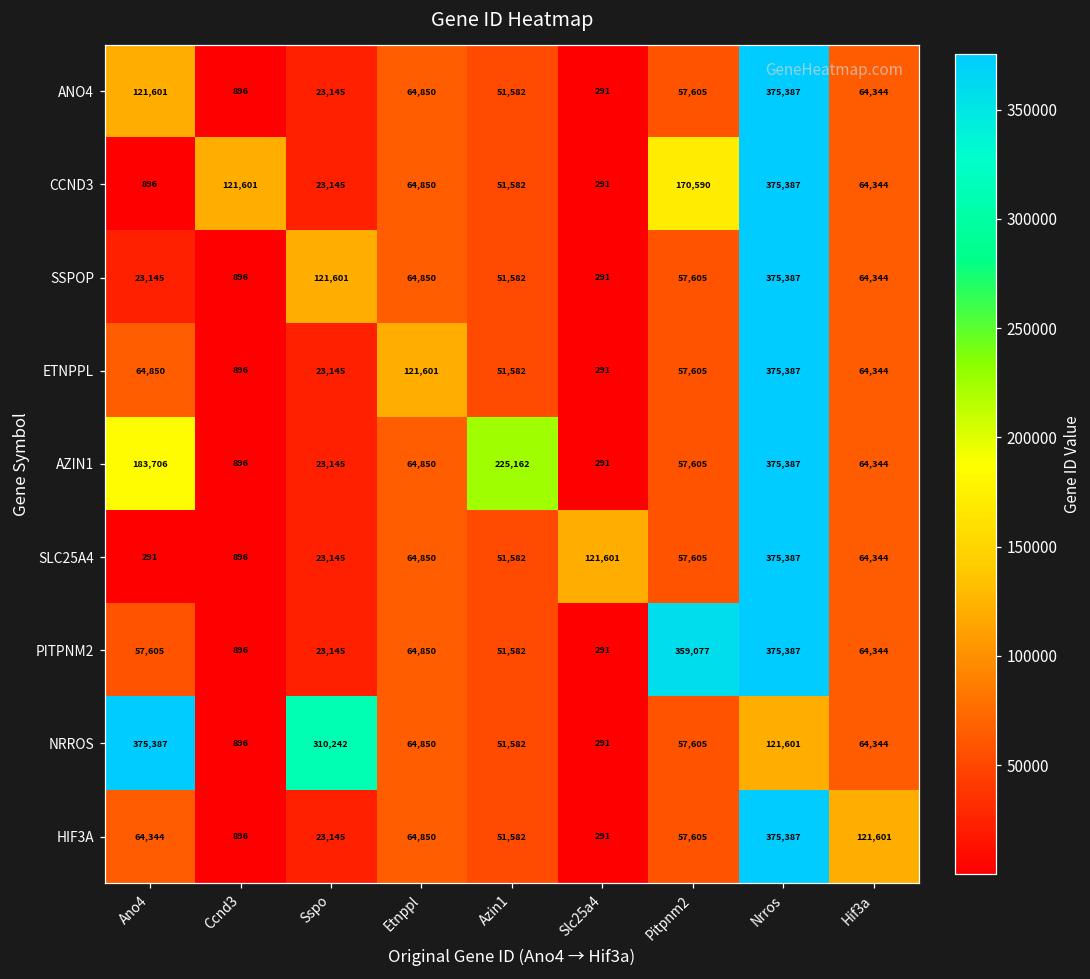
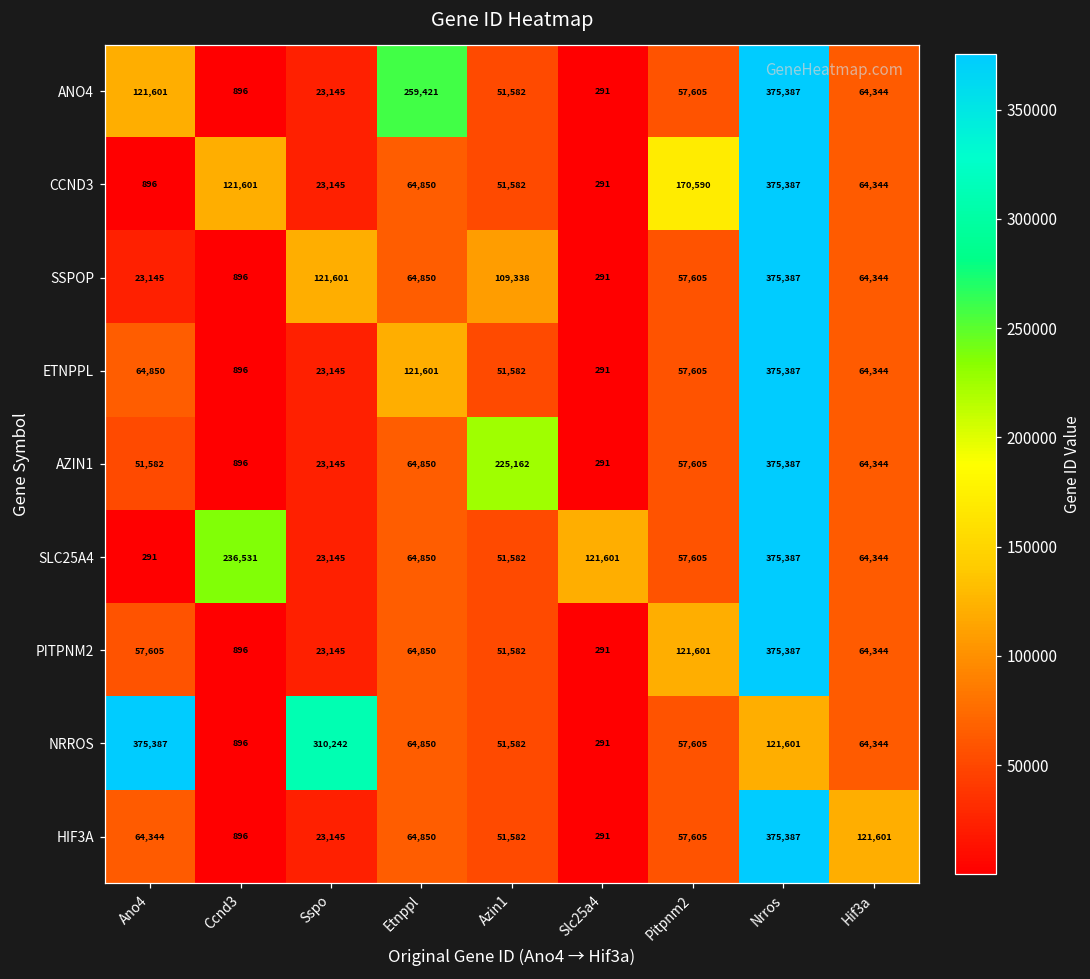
ANO4, Etnppl: 64,850 -> 259,421
SSPOP, Azin1: 51,582 -> 109,338
AZIN1, Ano4: 183,706 -> 51,582
SLC25A4, Ccnd3: 896 -> 236,531
PITPNM2, Pitpnm2: 359,077 -> 121,601
